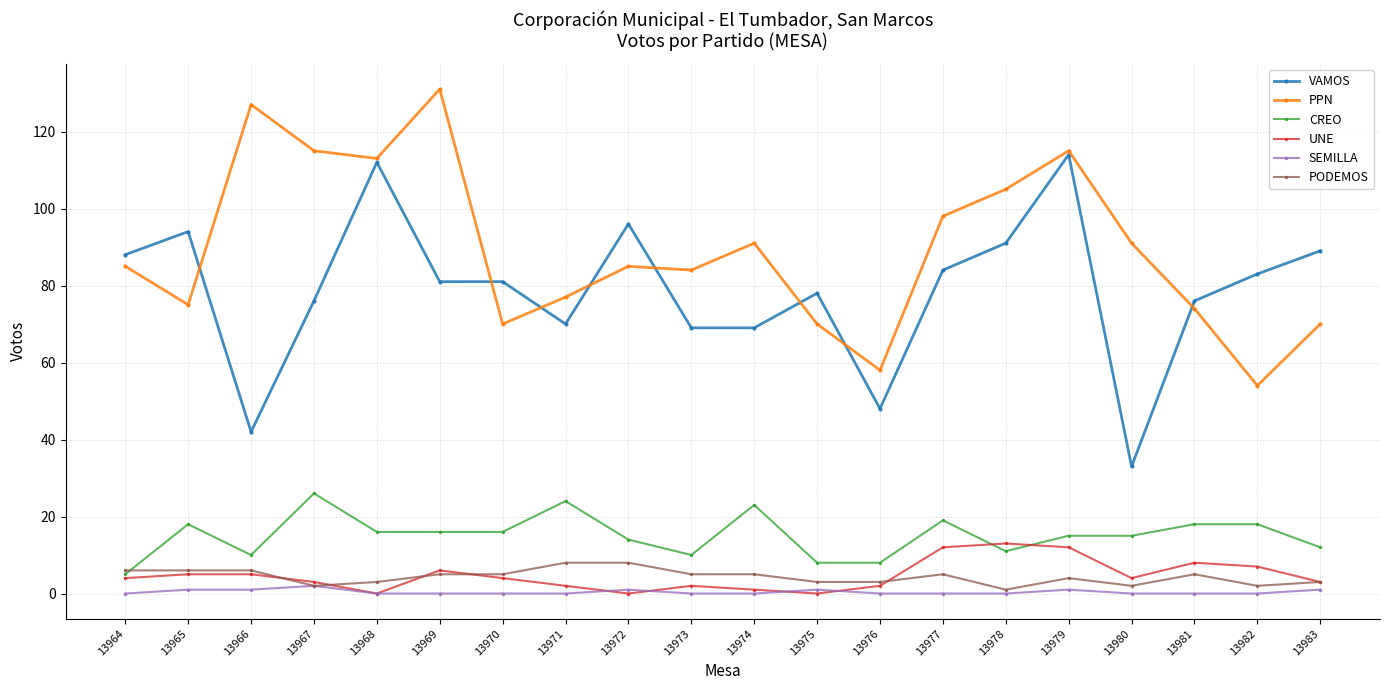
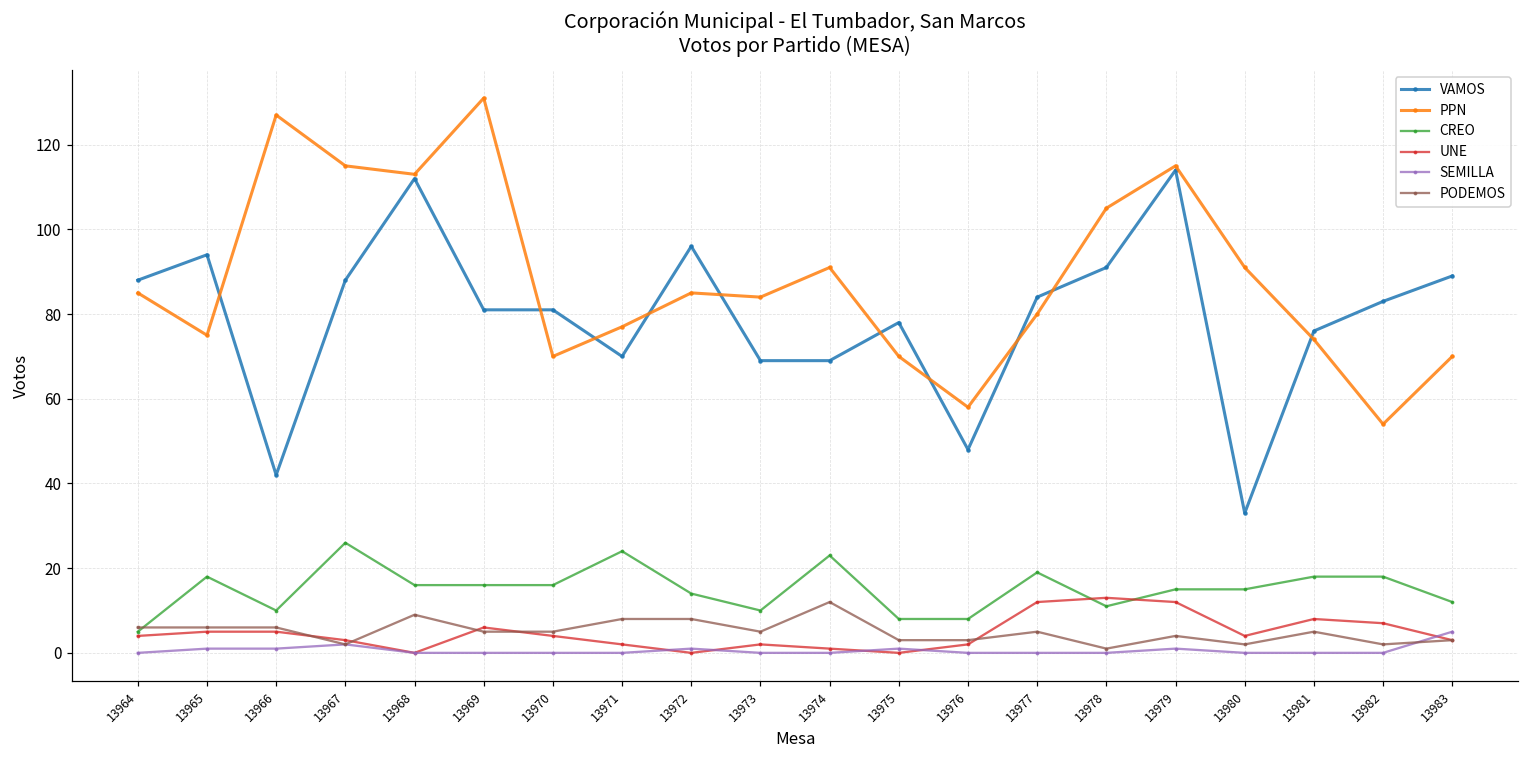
VAMOS, 13967: 76 -> 88
PODEMOS, 13968: 3 -> 9
PODEMOS, 13974: 5 -> 12
PPN, 13977: 98 -> 80
SEMILLA, 13983: 1 -> 5
